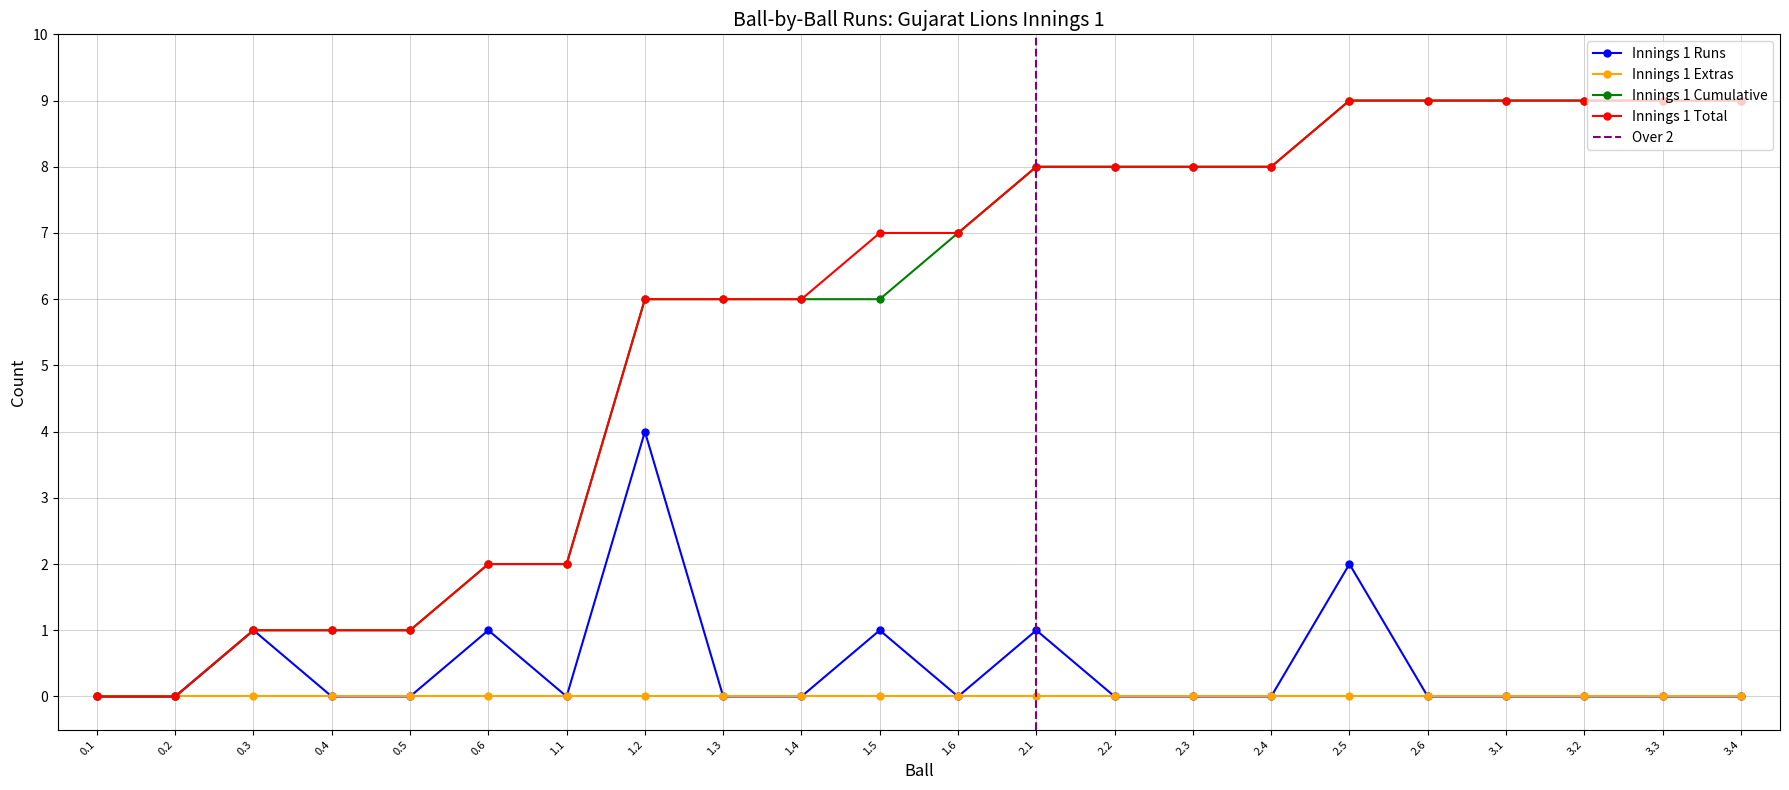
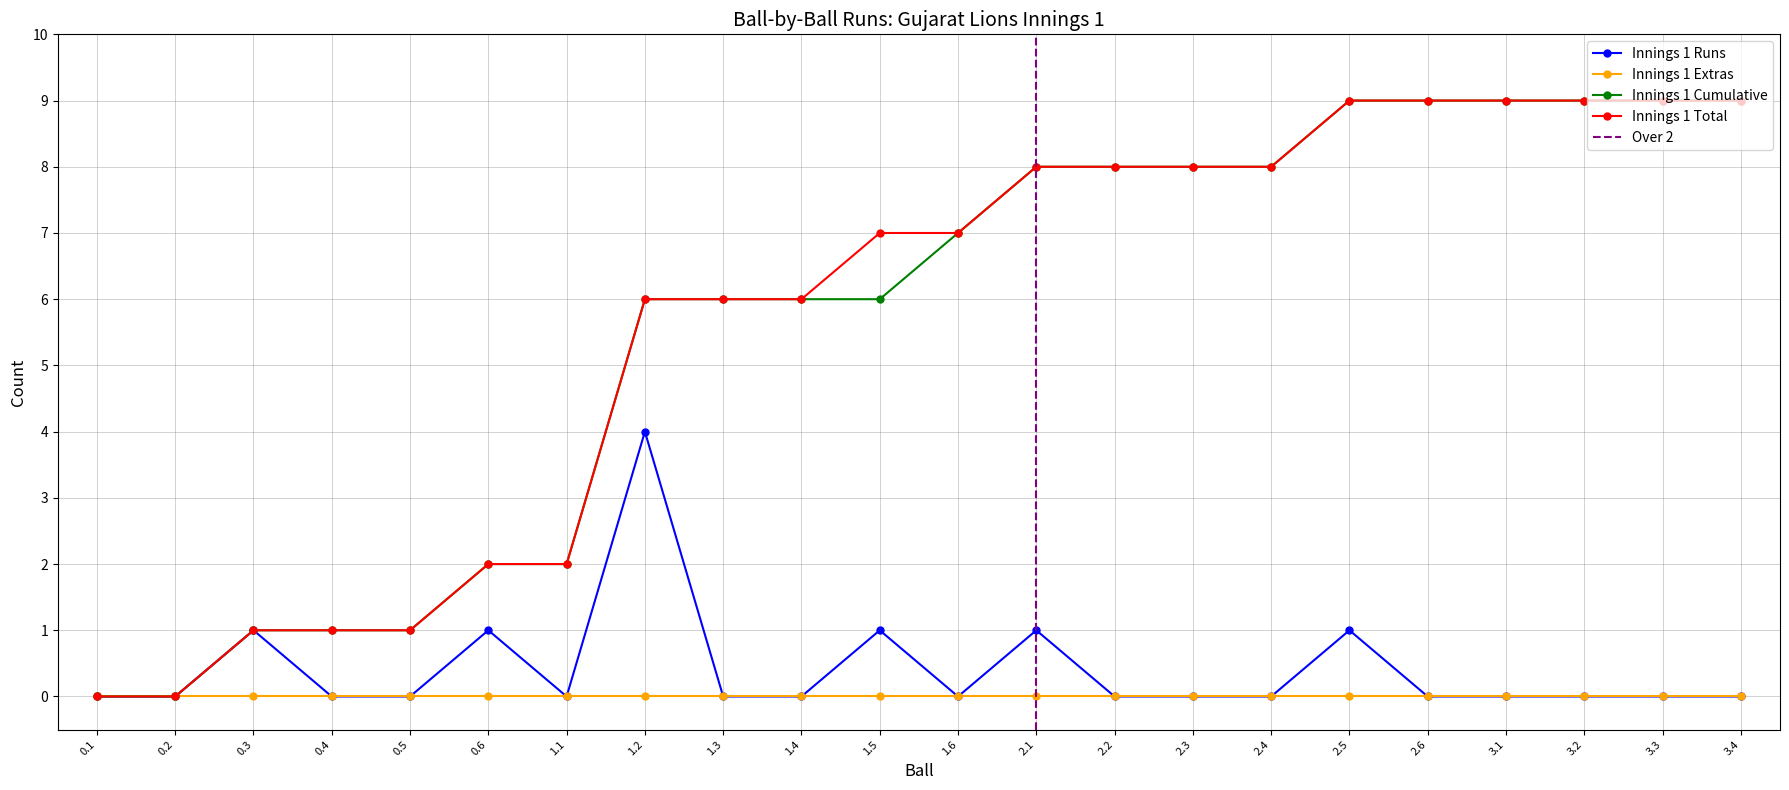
Innings 1 Runs, 2.5: 2 -> 1
